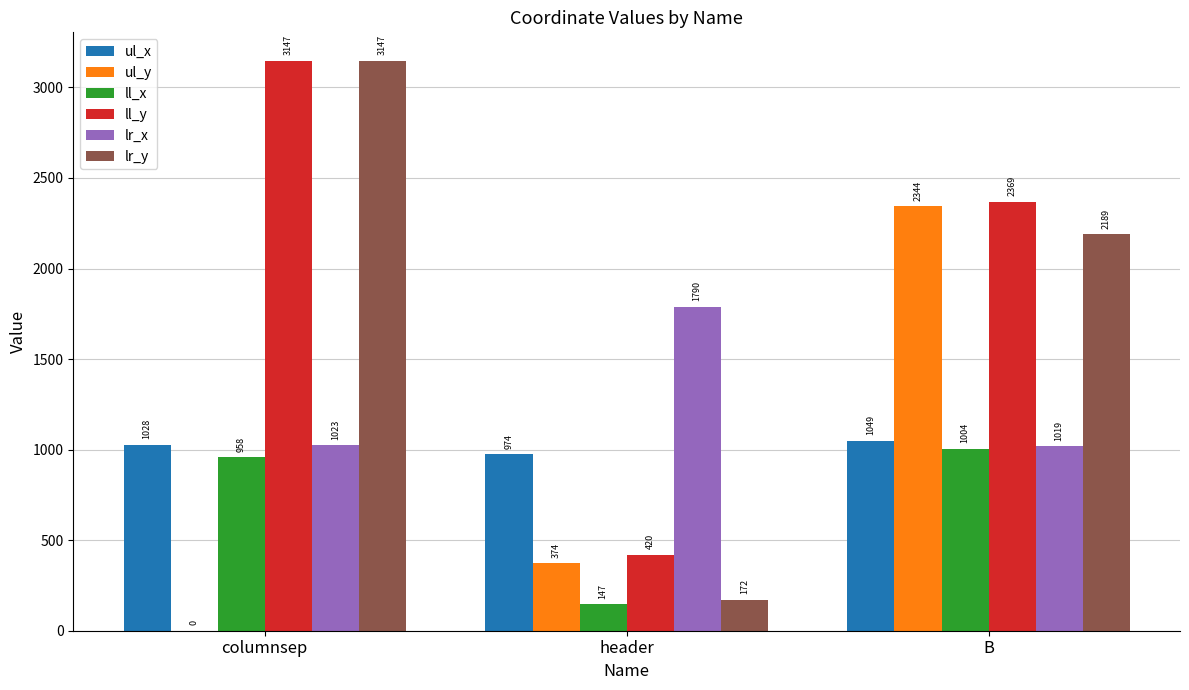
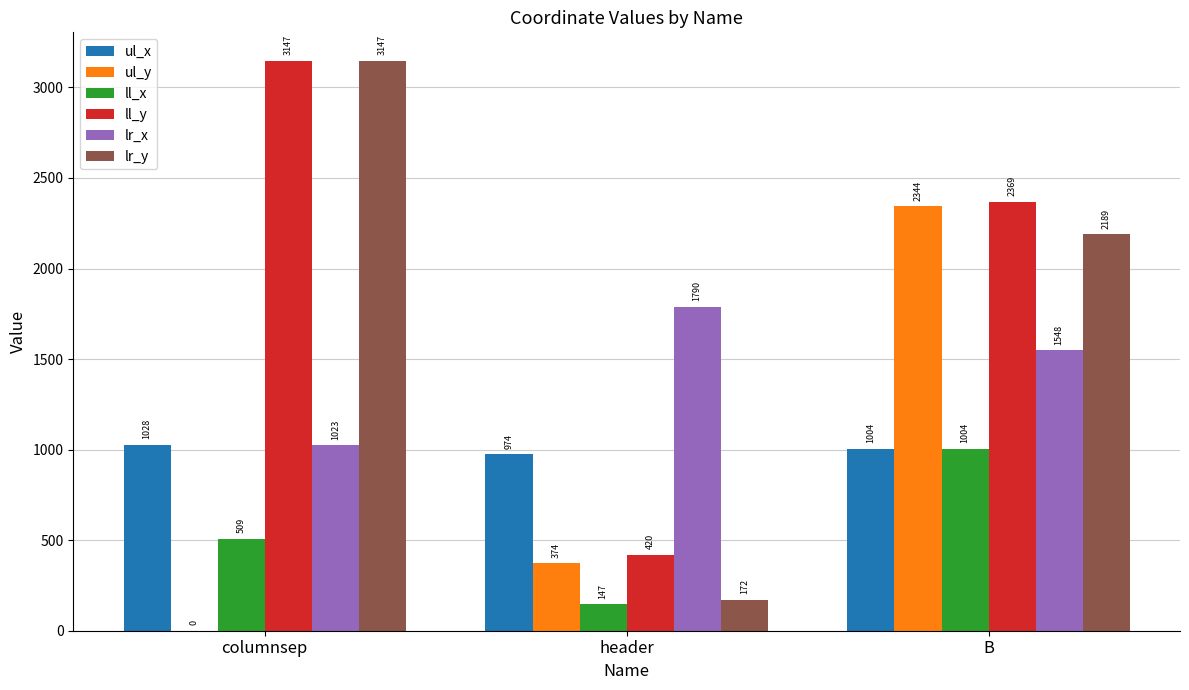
ll_x, columnsep: 958 -> 509
ul_x, B: 1049 -> 1004
lr_x, B: 1019 -> 1548
